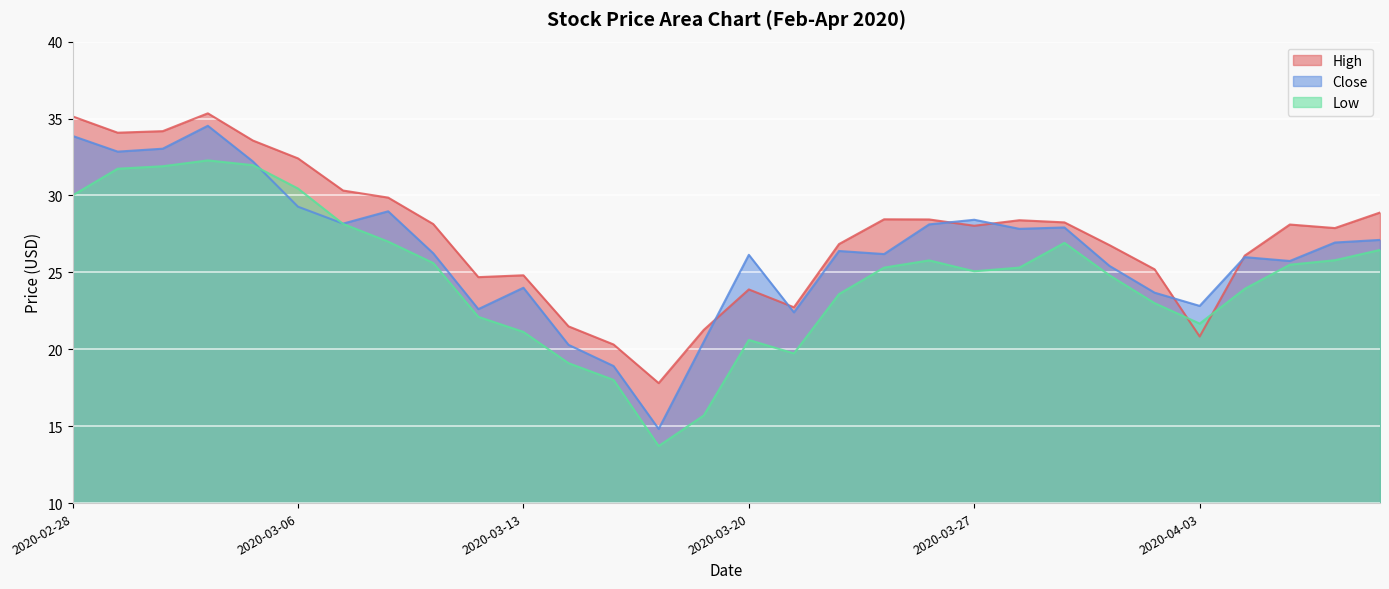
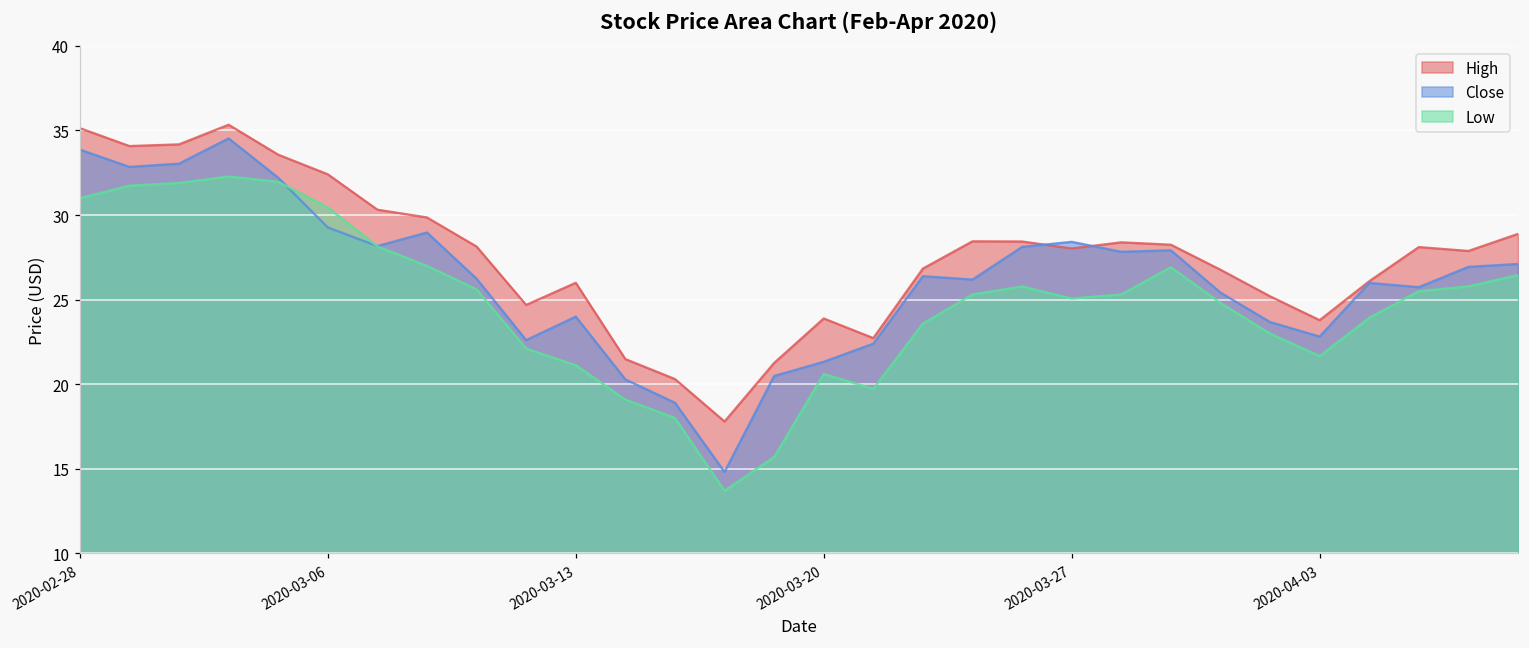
Low, 2020-02-28: 30 -> 31
High, 2020-03-13: 24.8 -> 26.0
Close, 2020-03-20: 26.1 -> 21.3
High, 2020-04-03: 20.8 -> 23.8
